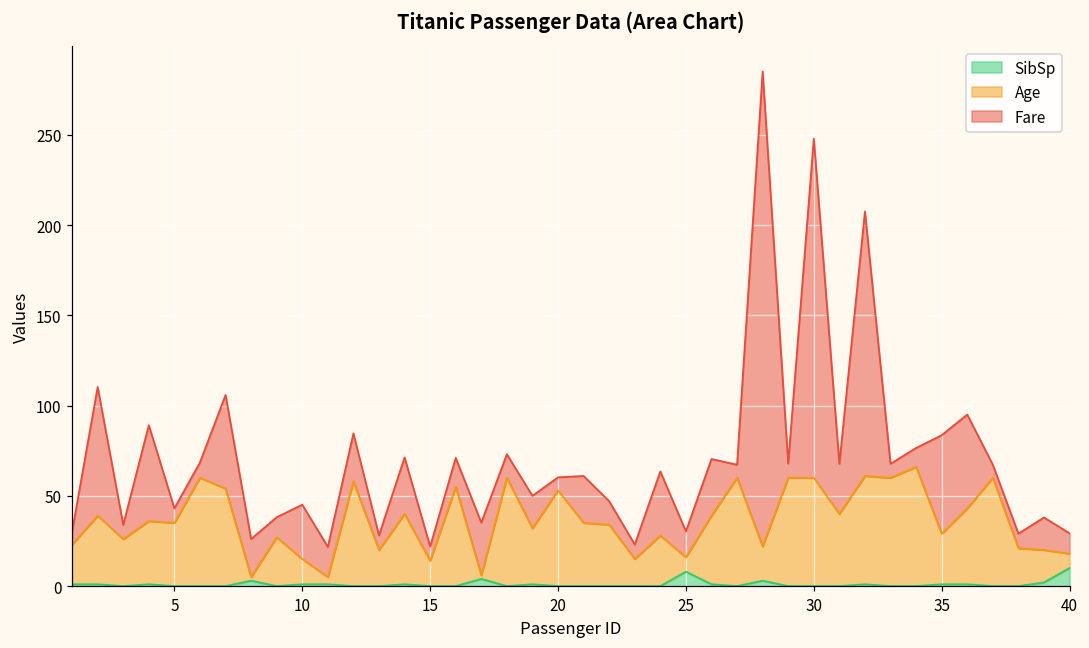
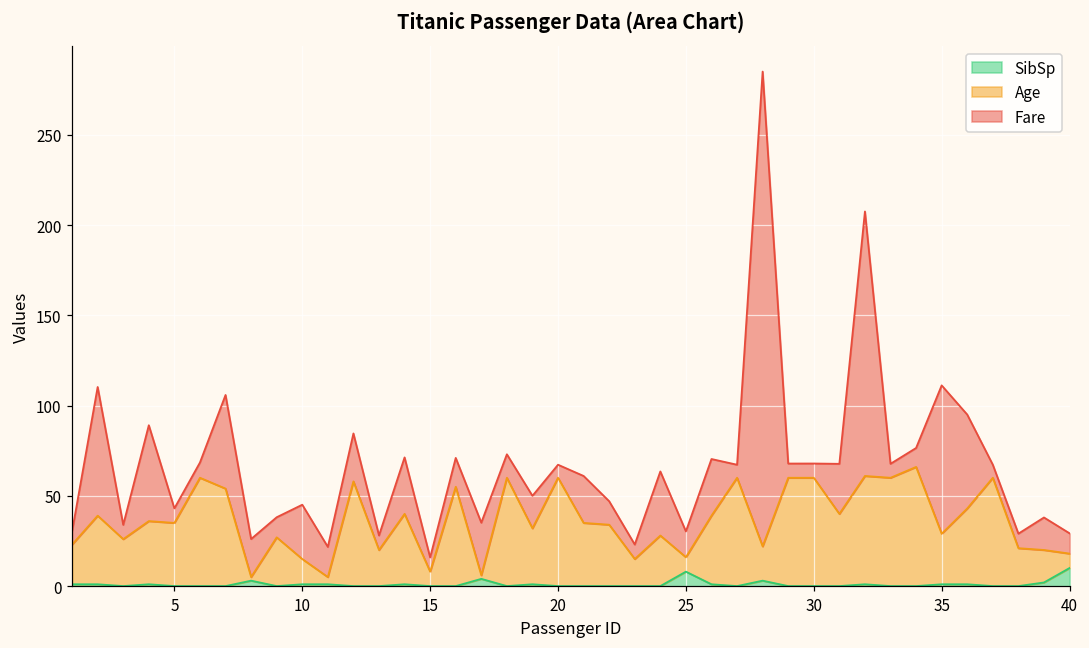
Age, 15: 14 -> 8
Age, 20: 53 -> 60
Fare, 30: 188 -> 8
Fare, 35: 55 -> 82
